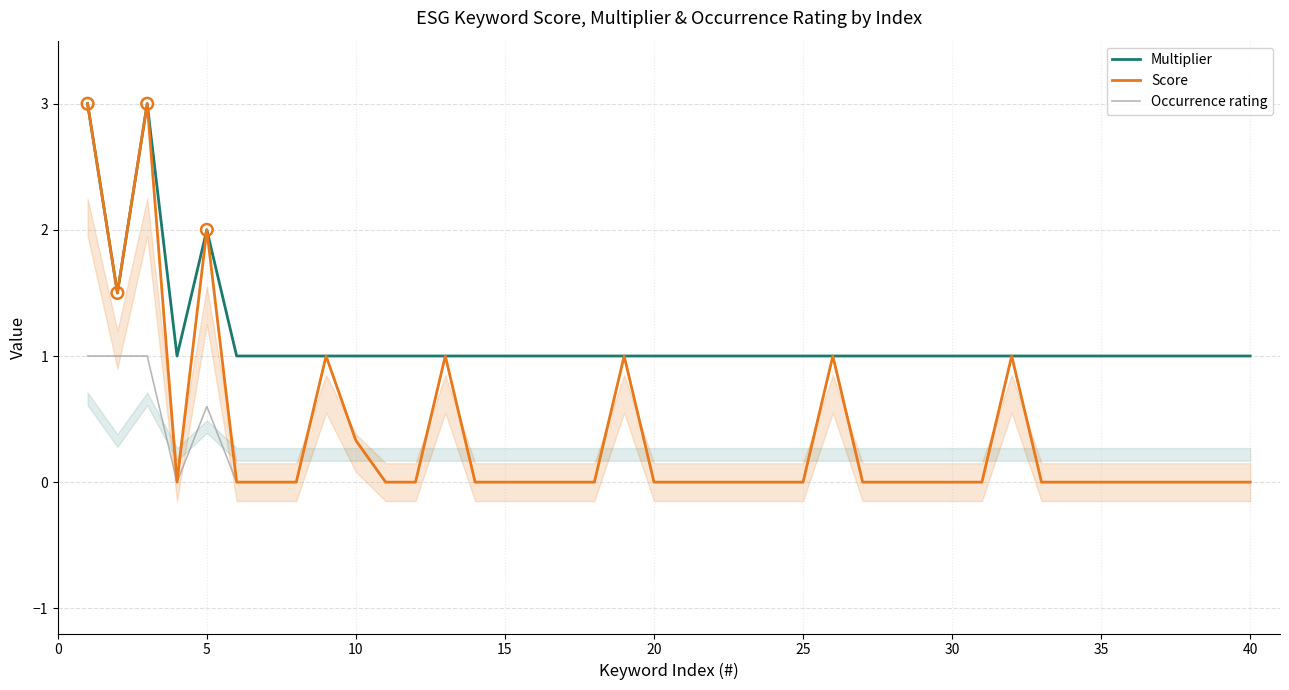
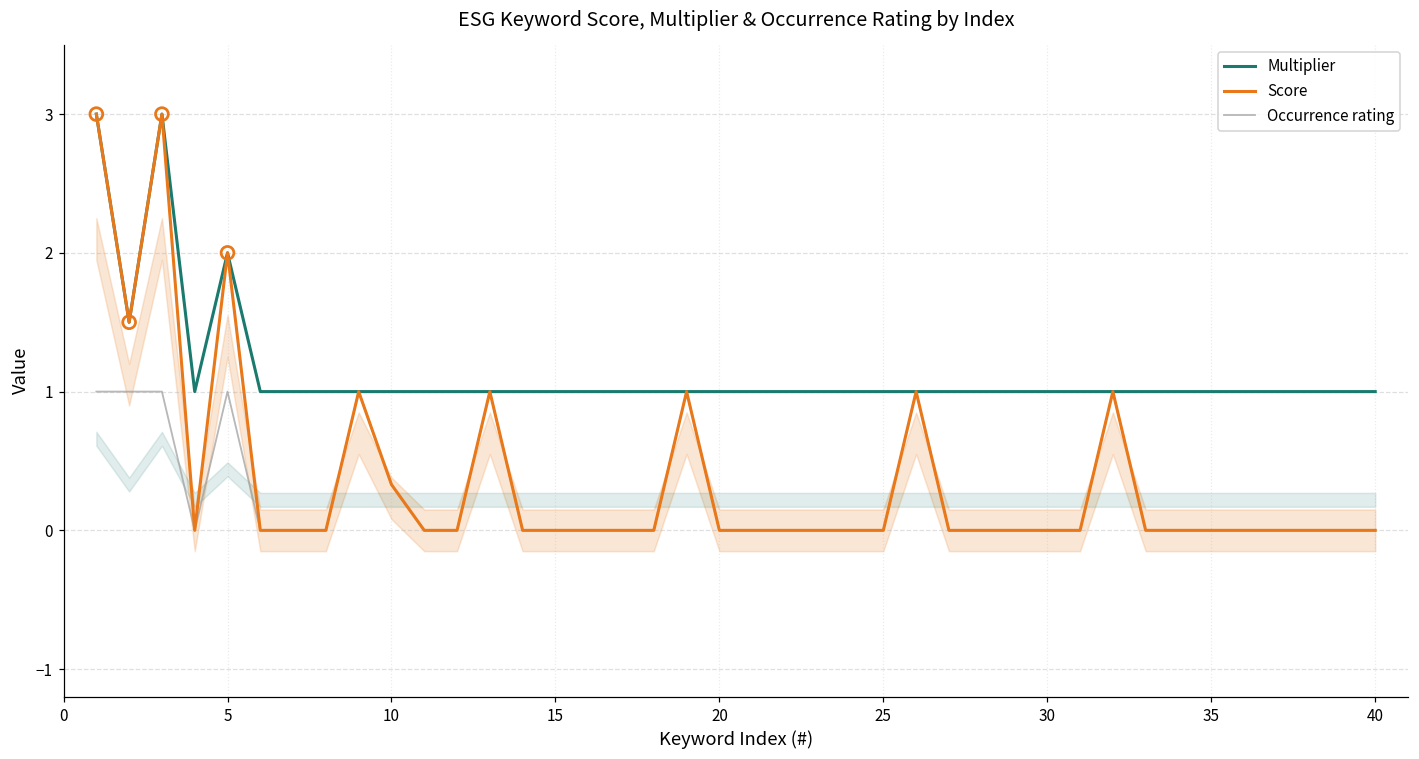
Occurrence rating, 5: 0.6 -> 1.0
